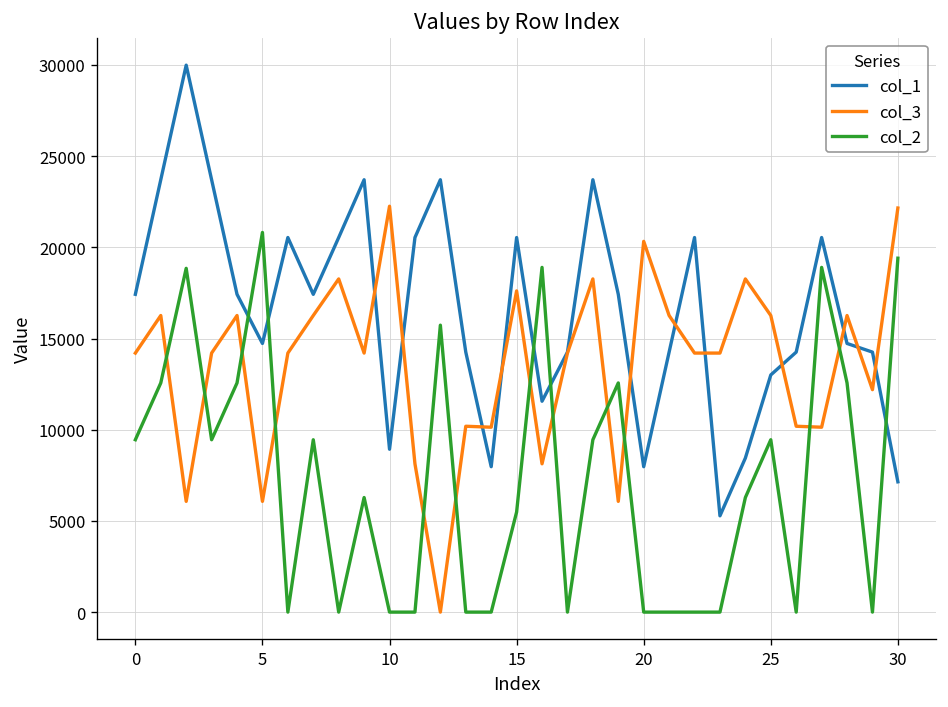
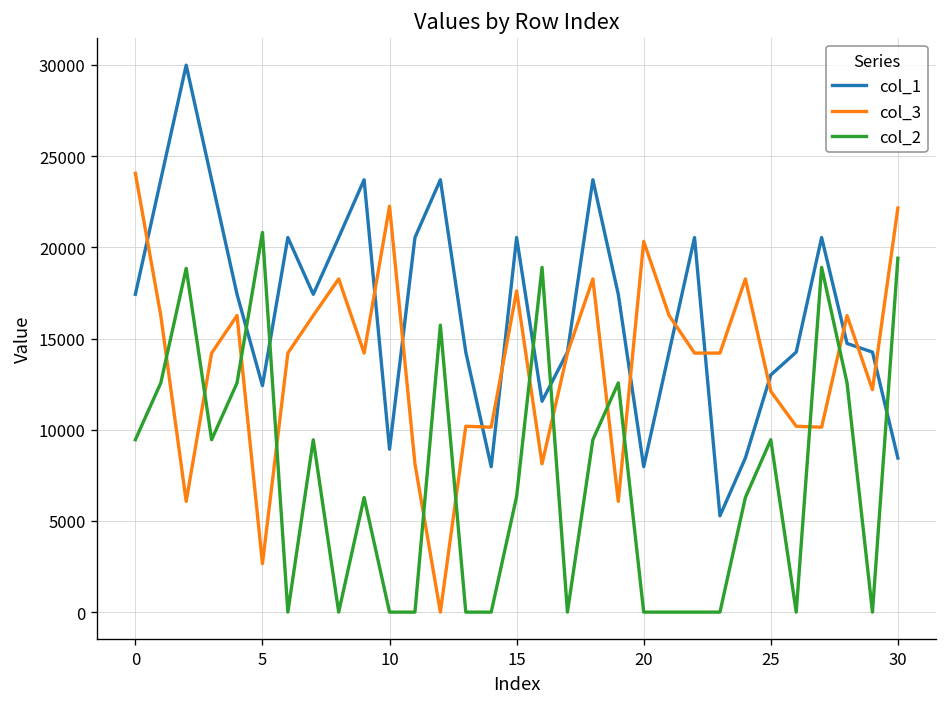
col_3, 0: 14200 -> 24100
col_1, 5: 14700 -> 12400
col_3, 5: 6100 -> 2700
col_2, 15: 5500 -> 6300
col_3, 25: 16300 -> 12100
col_1, 30: 7100 -> 8400
